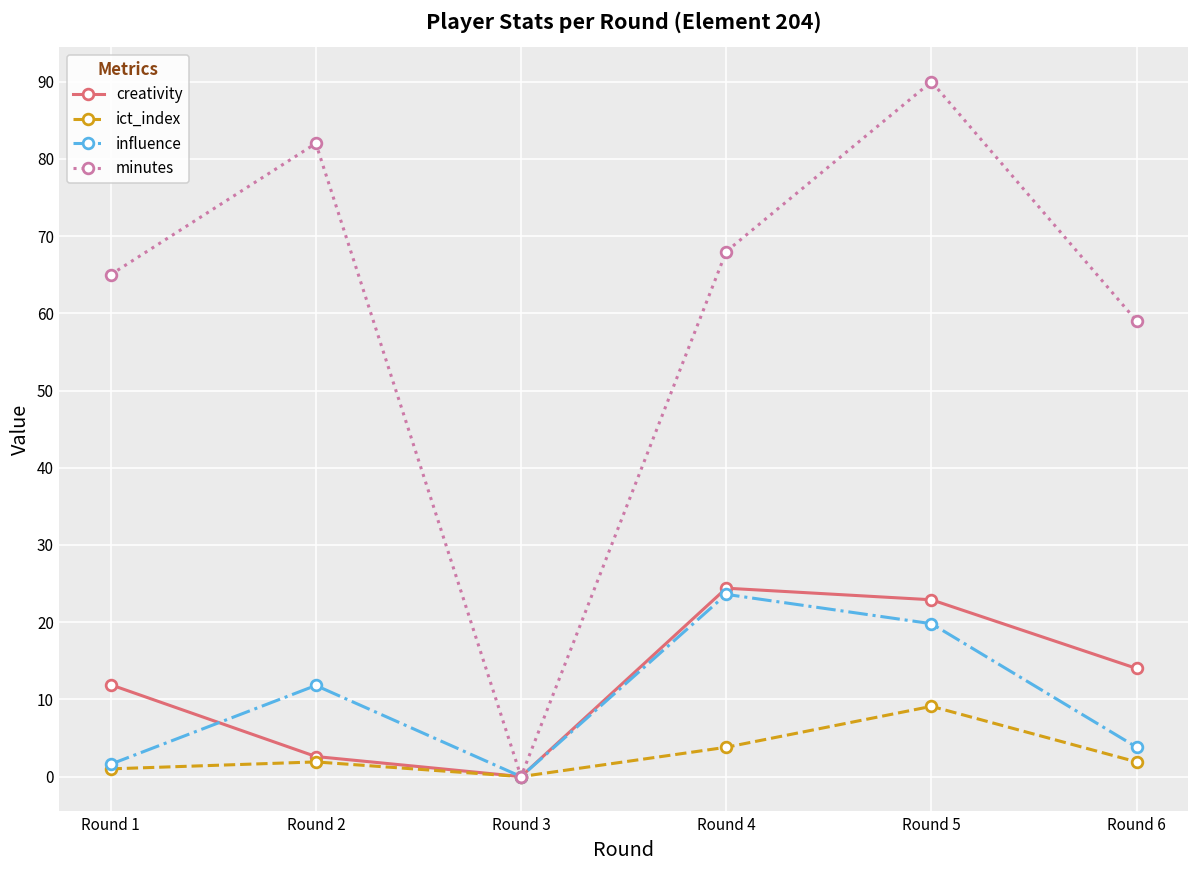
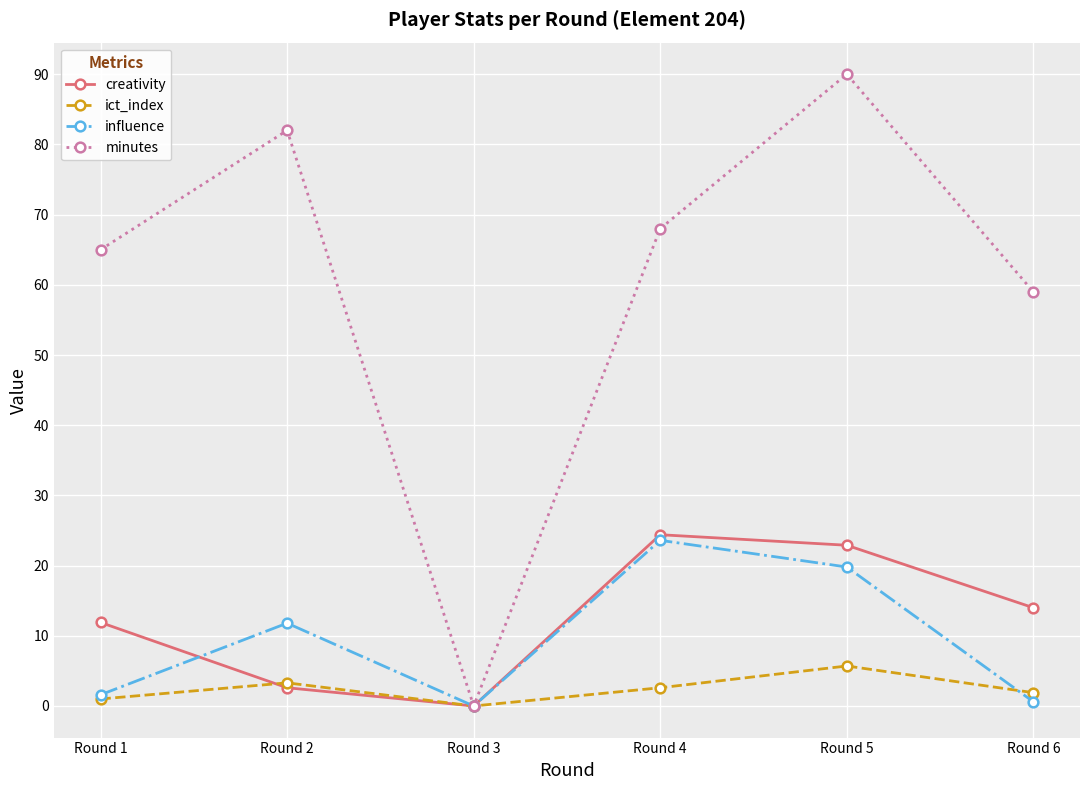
ict_index, Round 2: 2 -> 3
ict_index, Round 4: 4 -> 3
ict_index, Round 5: 9 -> 6
influence, Round 6: 4 -> 1
